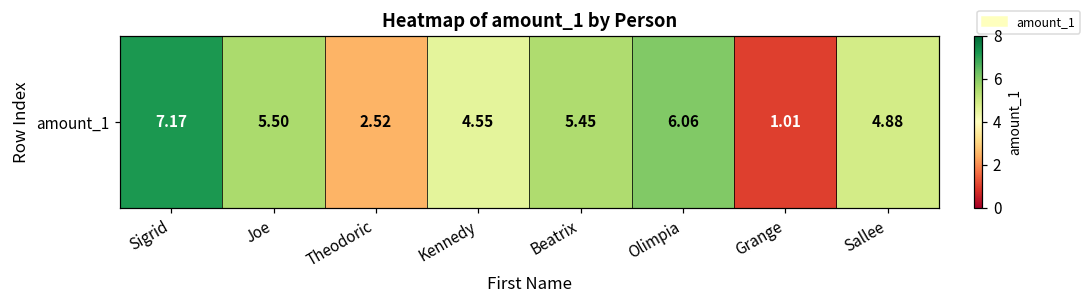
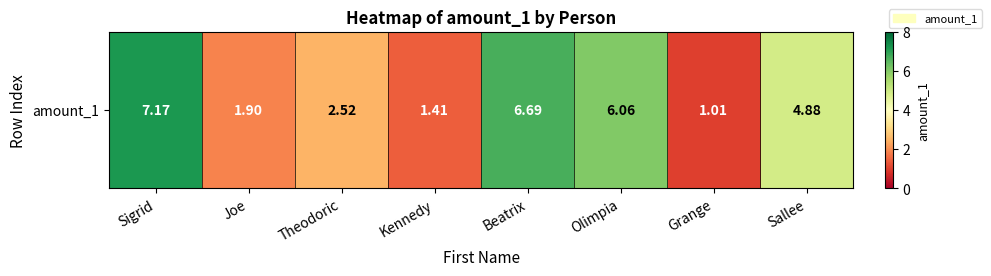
amount_1, Joe: 5.50 -> 1.90
amount_1, Kennedy: 4.55 -> 1.41
amount_1, Beatrix: 5.45 -> 6.69
